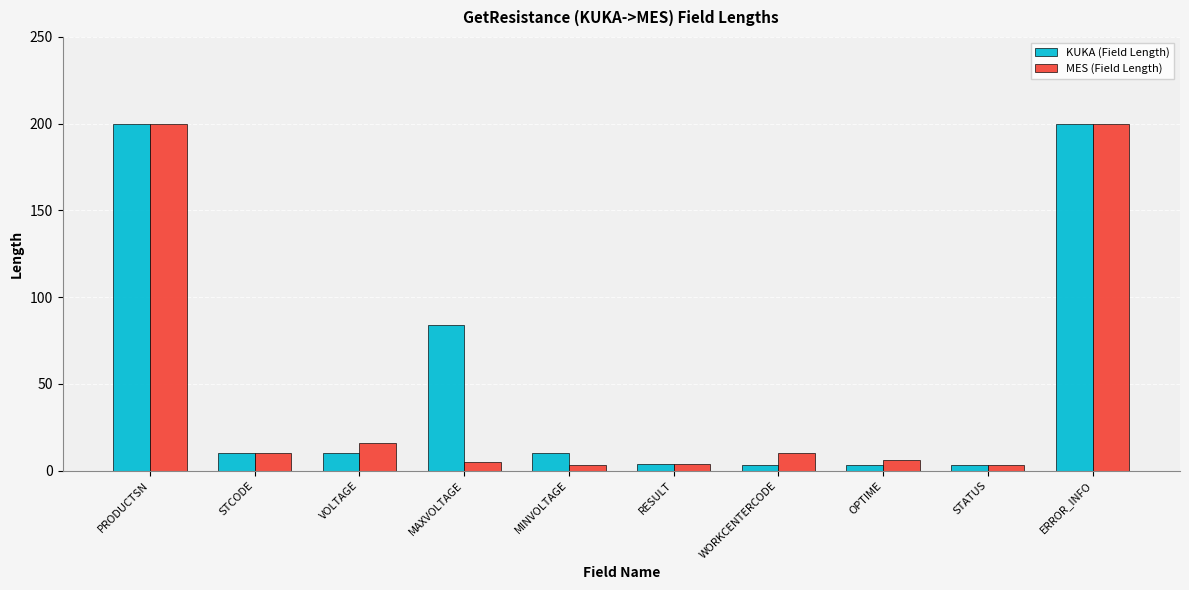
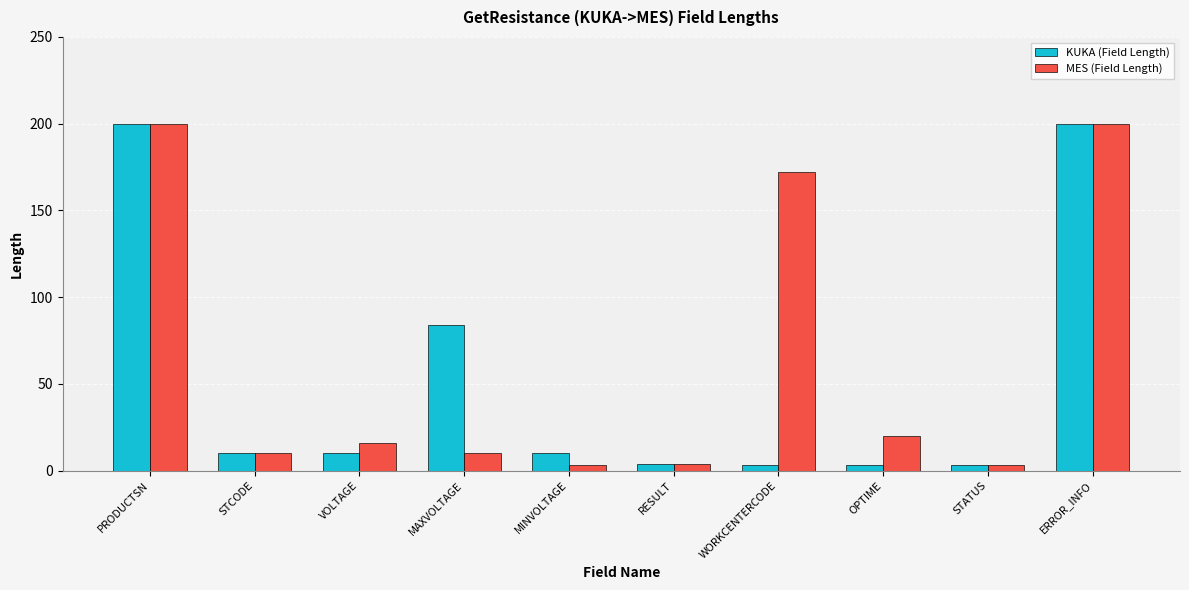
MES (Field Length), MAXVOLTAGE: 5 -> 10
MES (Field Length), WORKCENTERCODE: 10 -> 172
MES (Field Length), OPTIME: 6 -> 20
